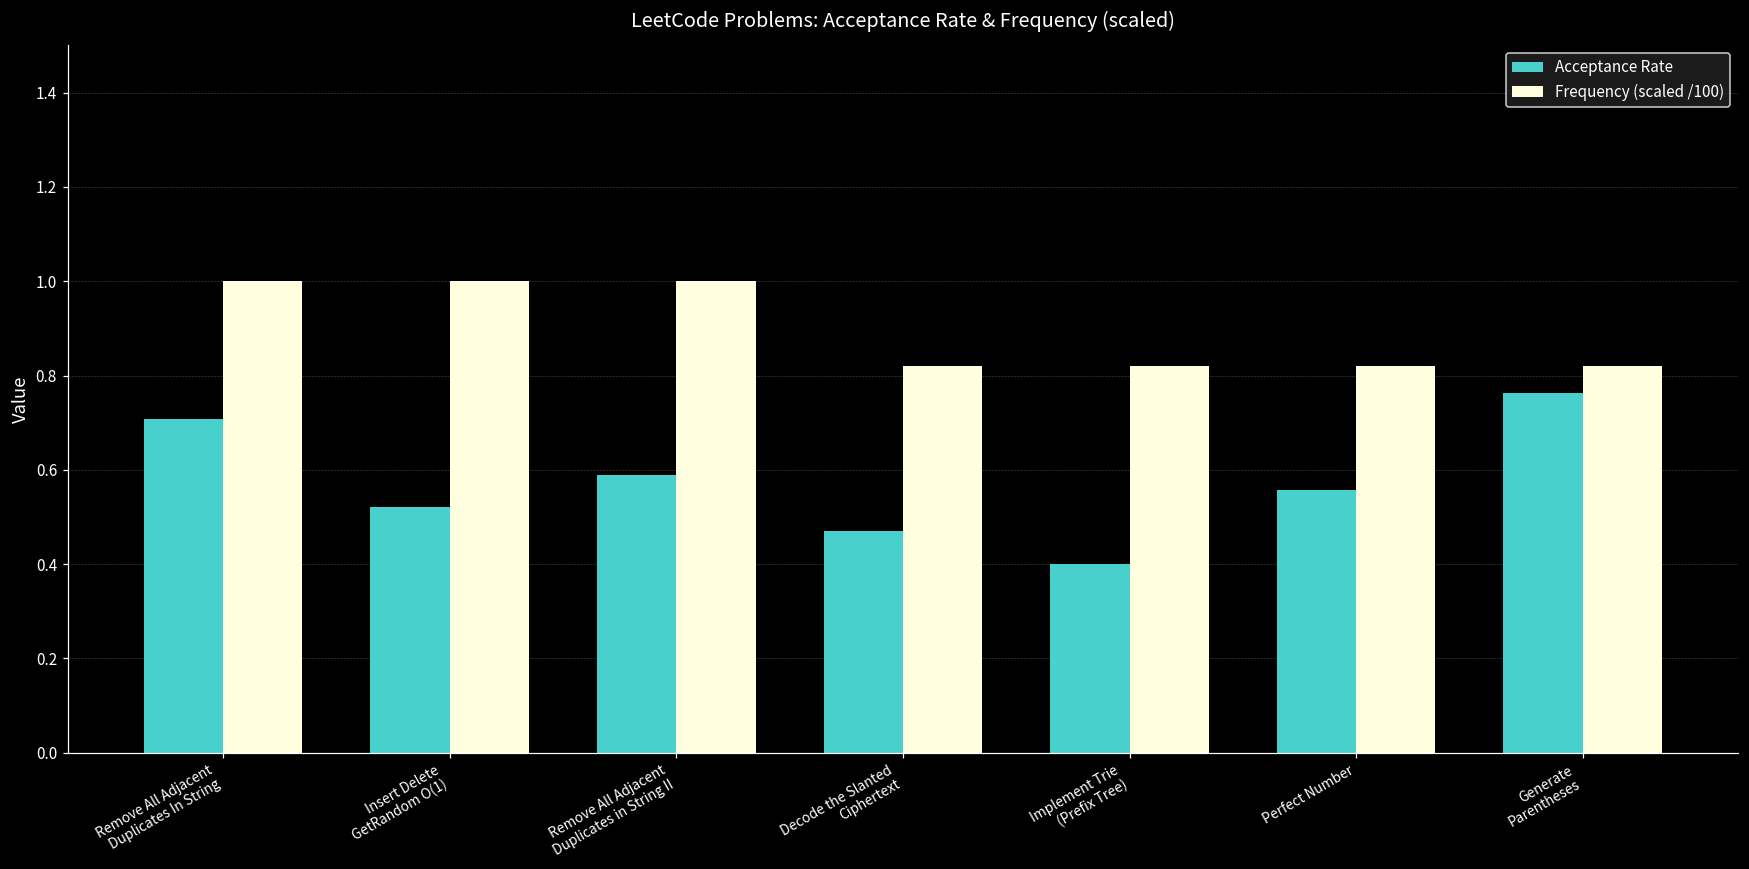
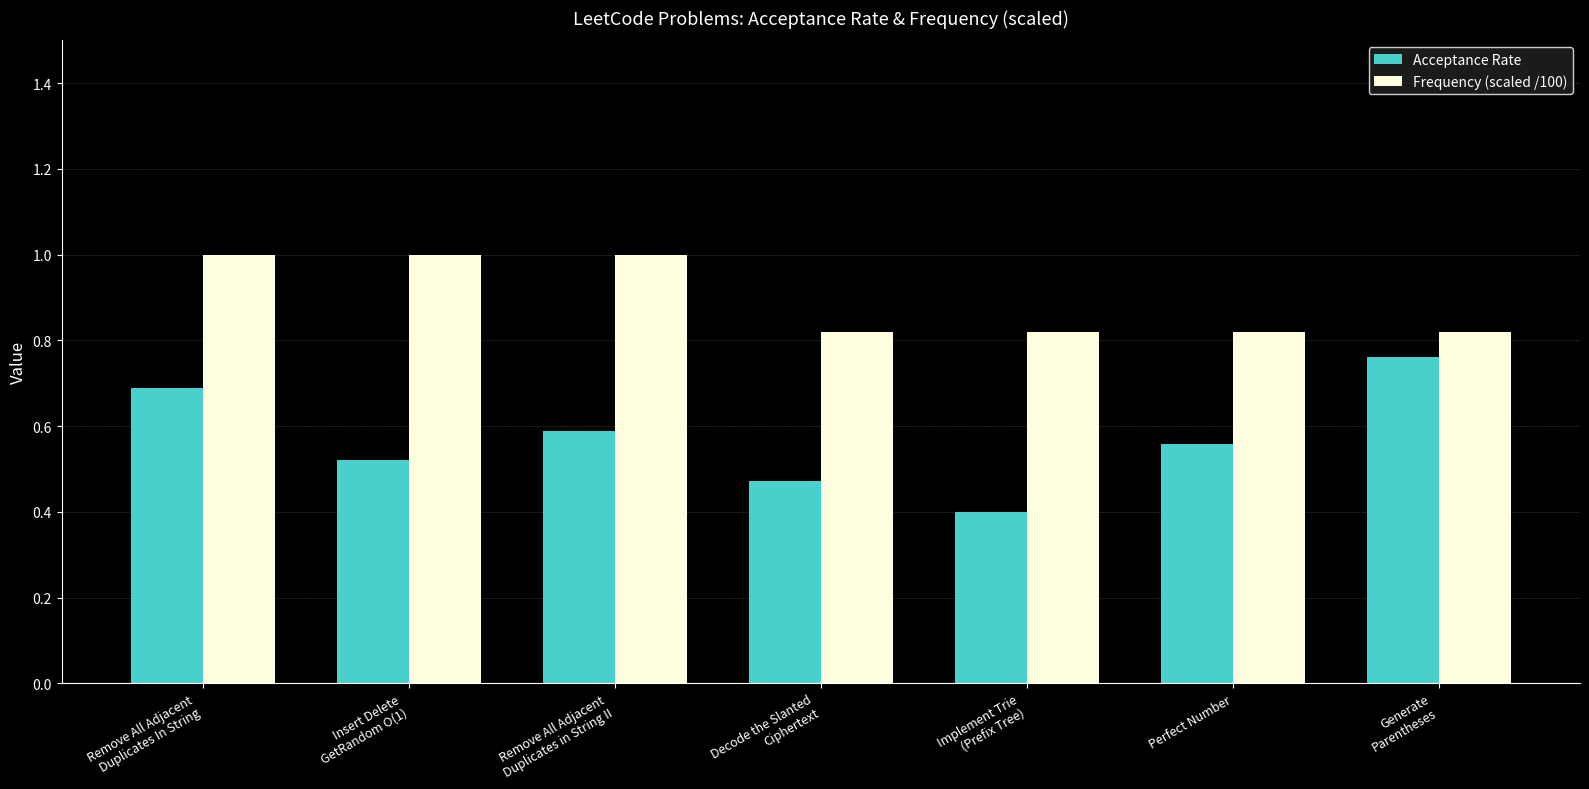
Acceptance Rate, Remove All Adjacent Duplicates In String: 0.71 -> 0.69
